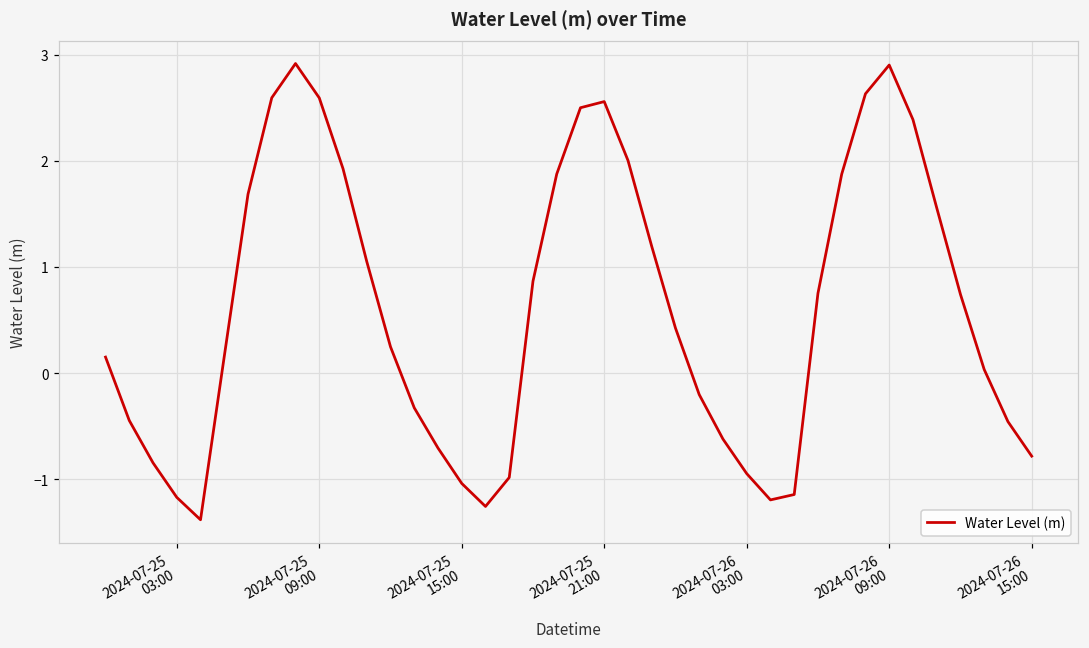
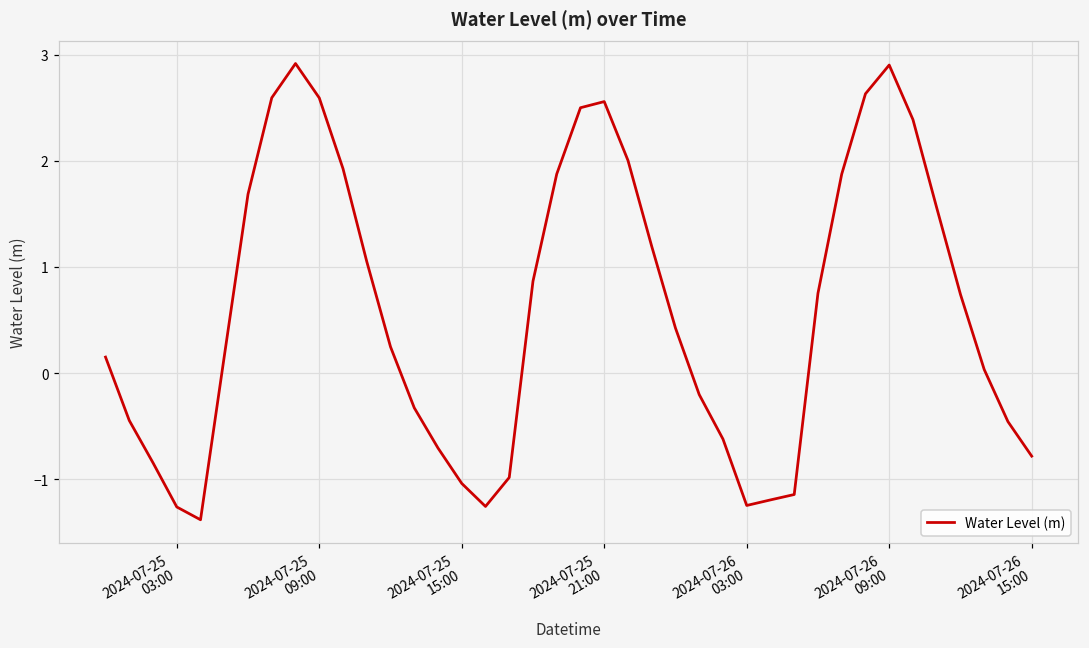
2024-07-25 03:00: -1.2 -> -1.3
2024-07-26 03:00: -0.9 -> -1.2
